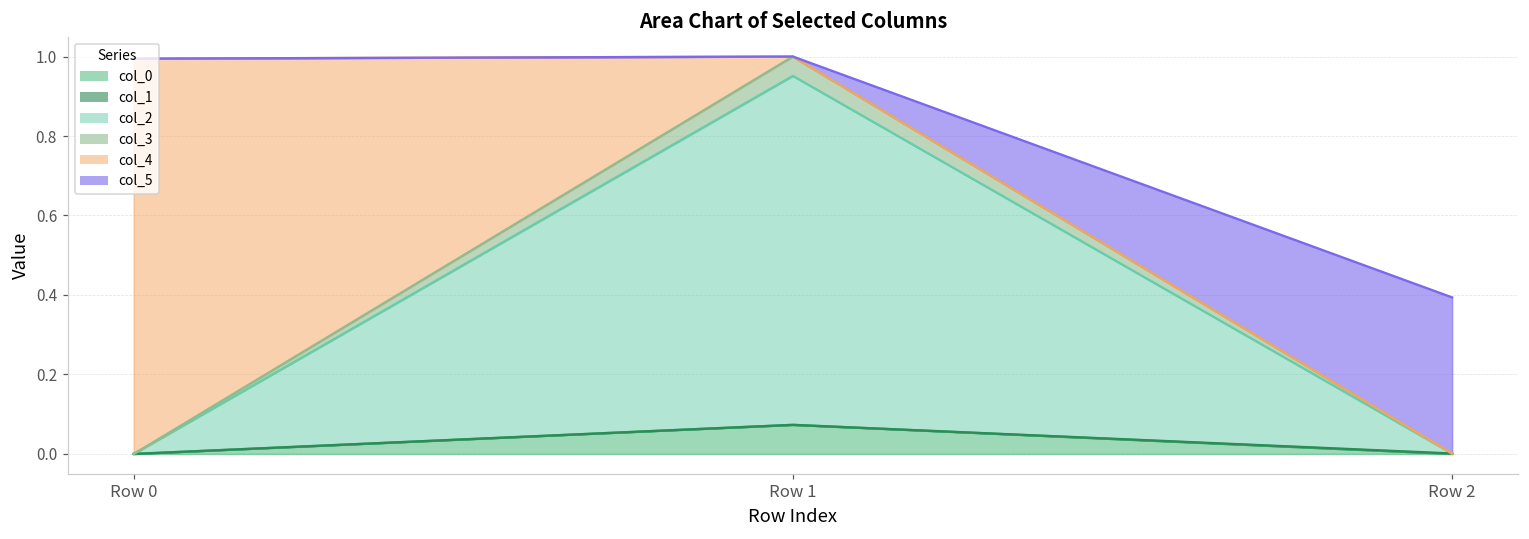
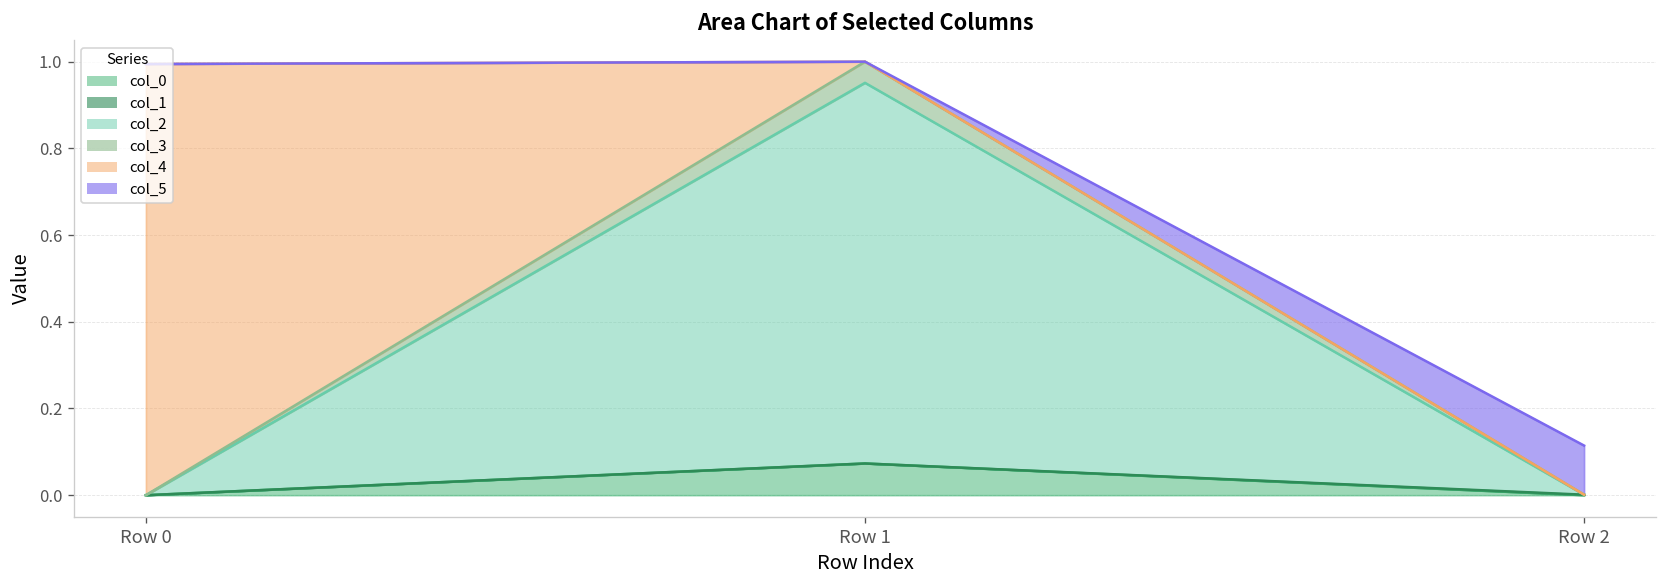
col_5, Row 2: 0.39 -> 0.11
